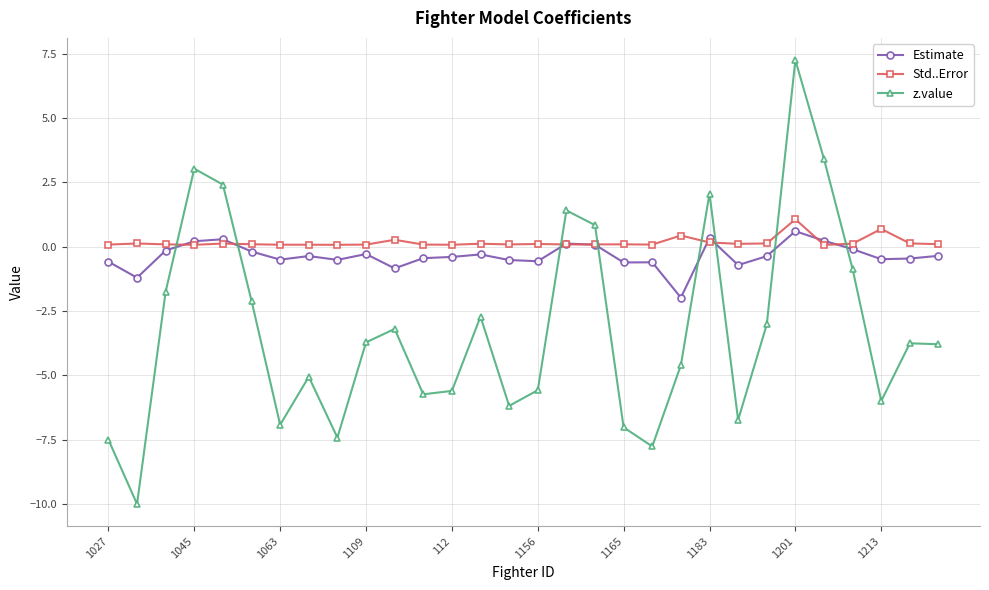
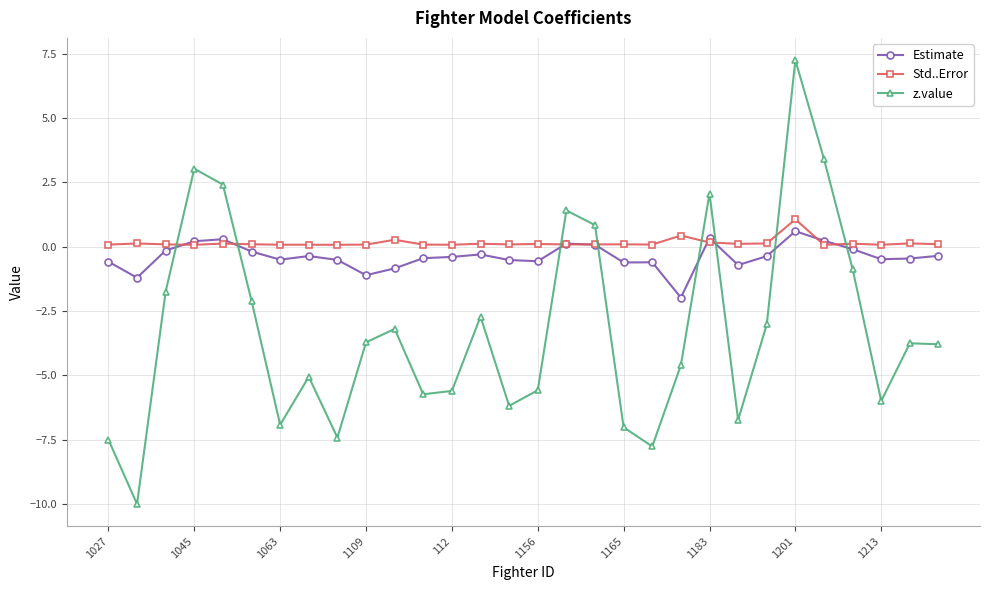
Estimate, 1109: -0.3 -> -1.1
Std..Error, 1213: 0.7 -> 0.1
